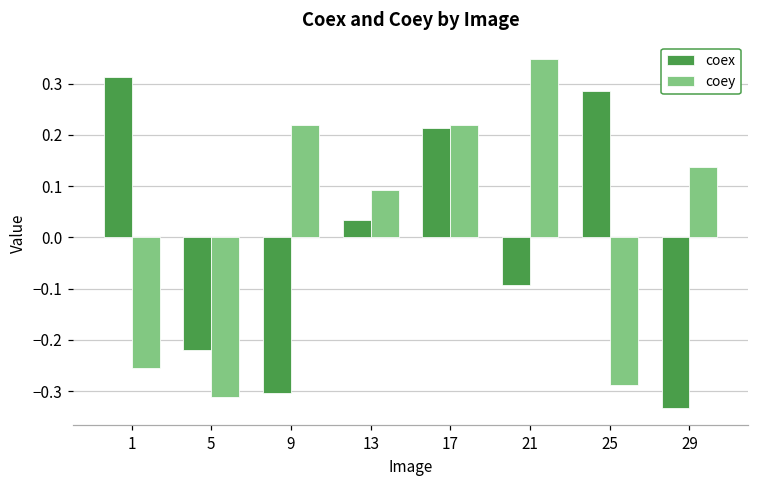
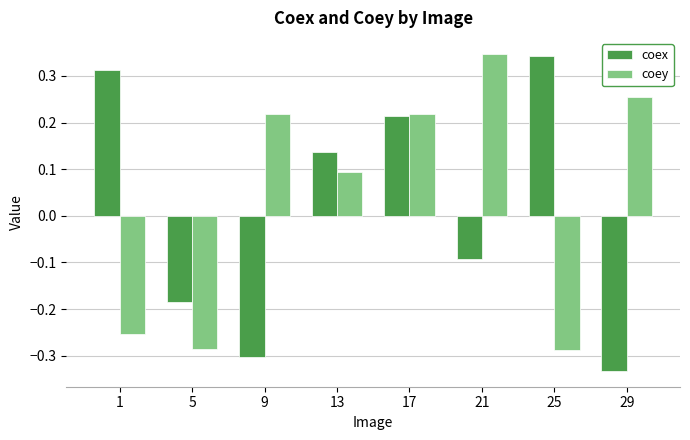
coex, 5: -0.22 -> -0.19
coey, 5: -0.31 -> -0.29
coex, 13: 0.03 -> 0.14
coex, 25: 0.29 -> 0.34
coey, 29: 0.14 -> 0.26
